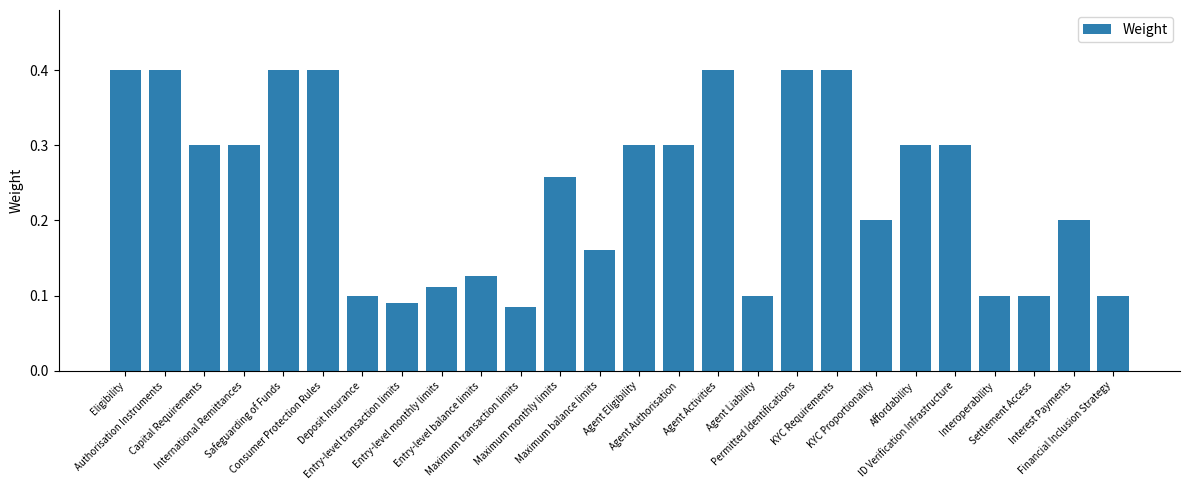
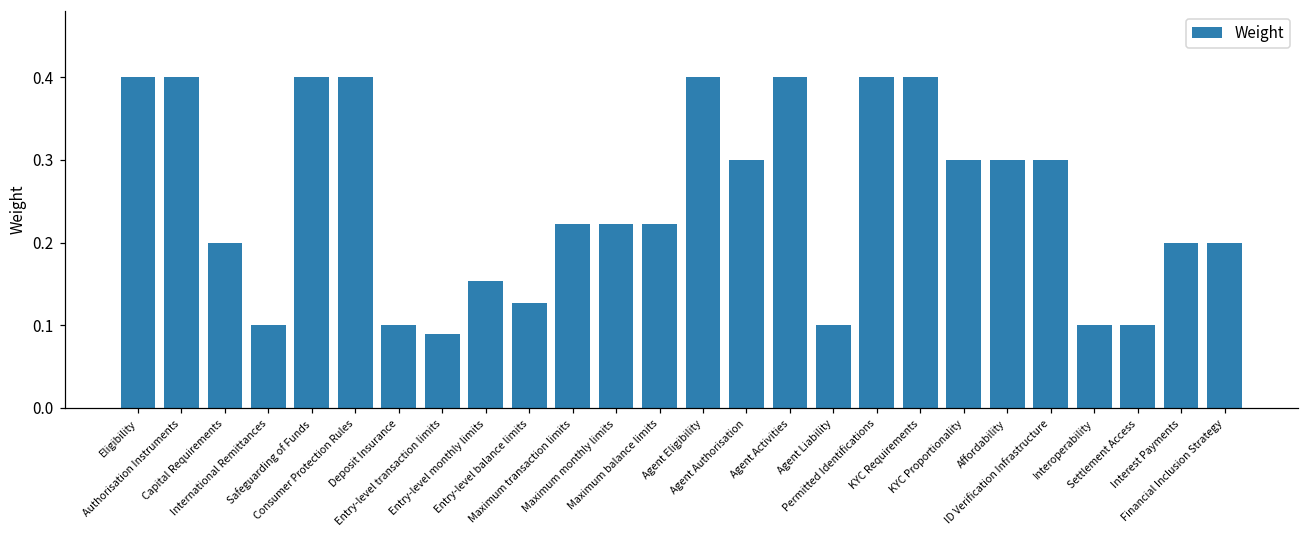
Capital Requirements: 0.3 -> 0.2
International Remittances: 0.3 -> 0.1
Entry-level monthly limits: 0.11 -> 0.15
Maximum transaction limits: 0.08 -> 0.22
Maximum monthly limits: 0.26 -> 0.22
Maximum balance limits: 0.16 -> 0.22
Agent Eligibility: 0.3 -> 0.4
KYC Proportionality: 0.2 -> 0.3
Financial Inclusion Strategy: 0.1 -> 0.2
